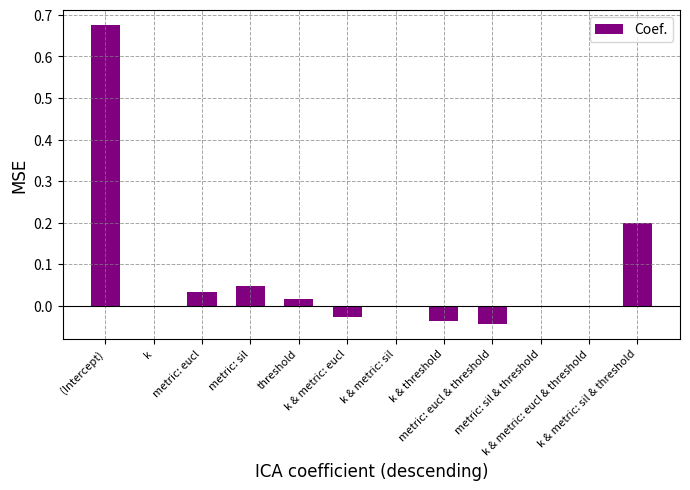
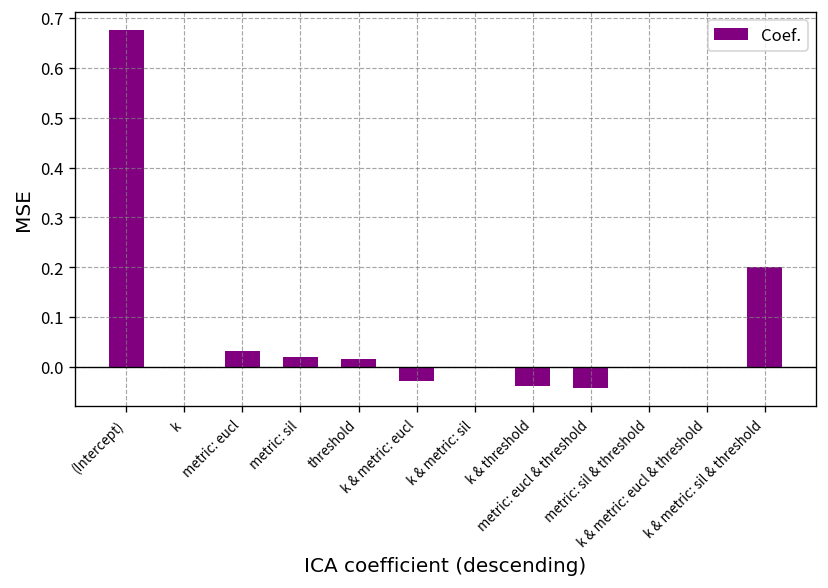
metric: sil: 0.05 -> 0.02
